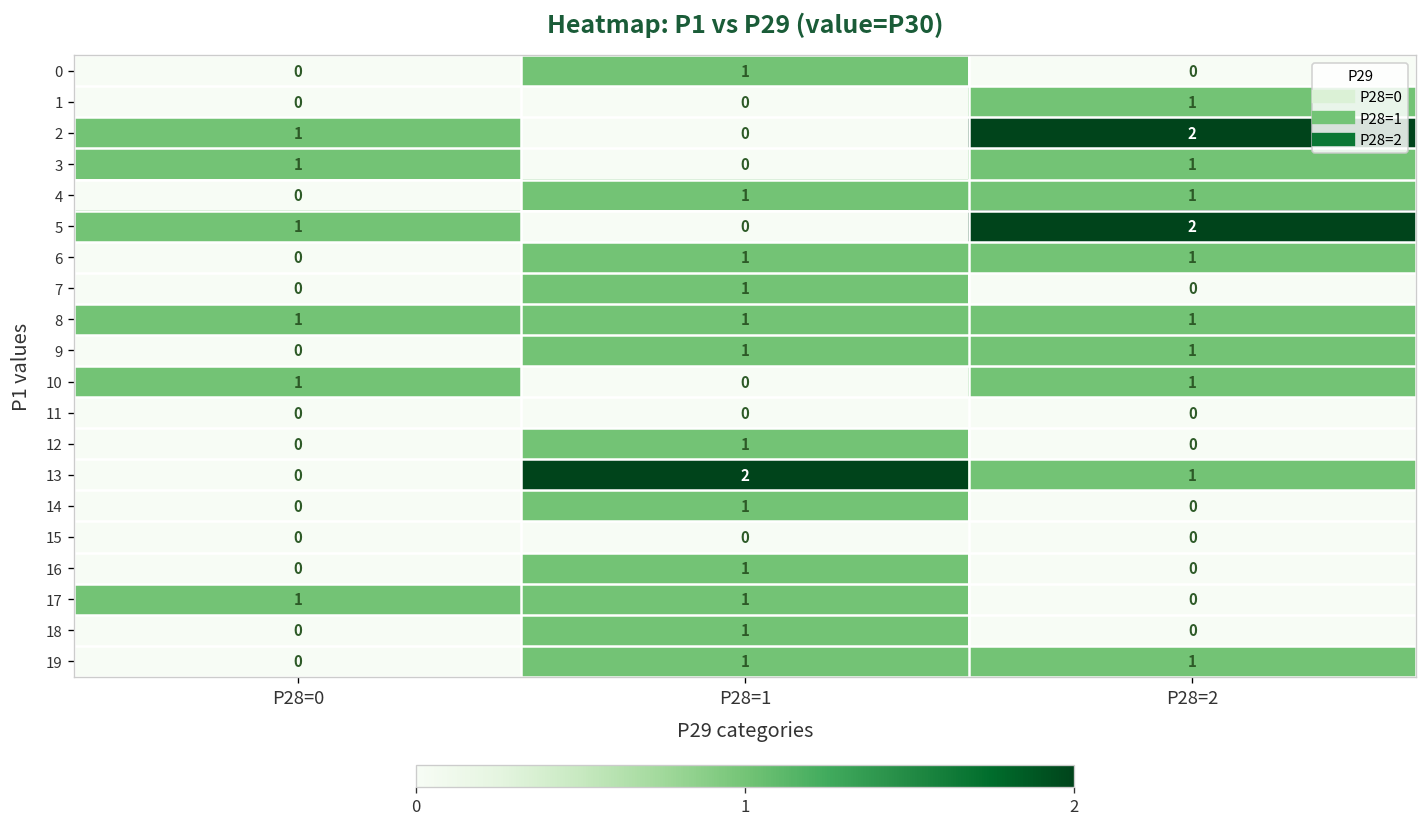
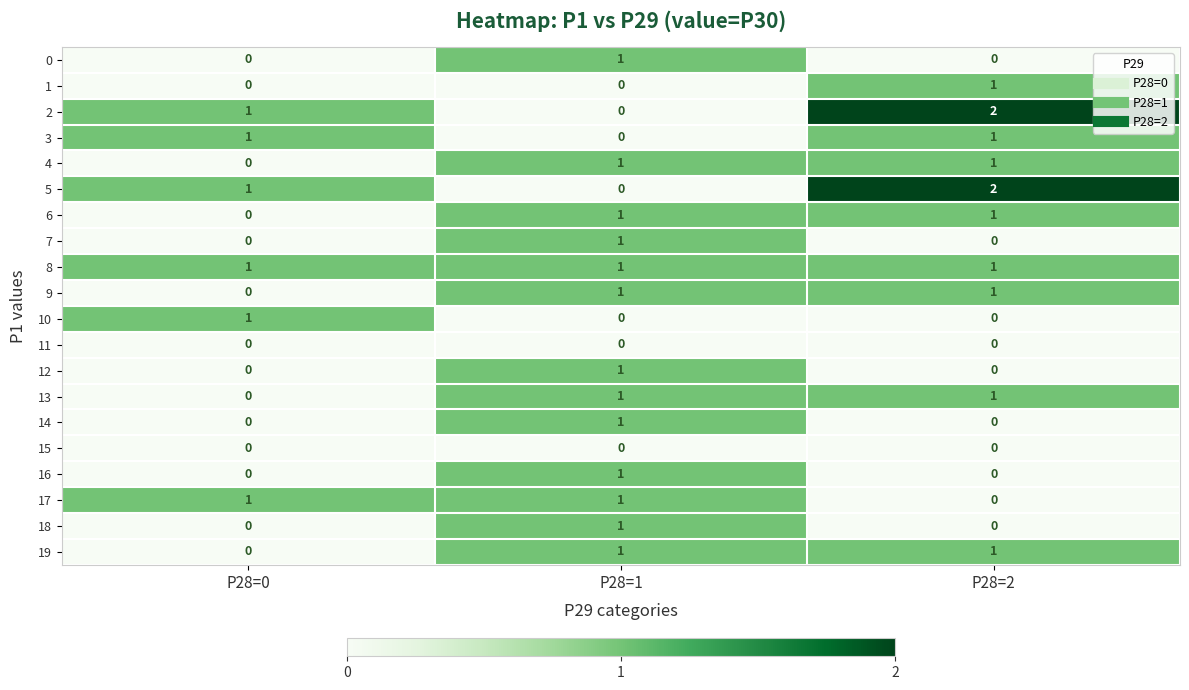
10, P28=2: 1 -> 0
13, P28=1: 2 -> 1
